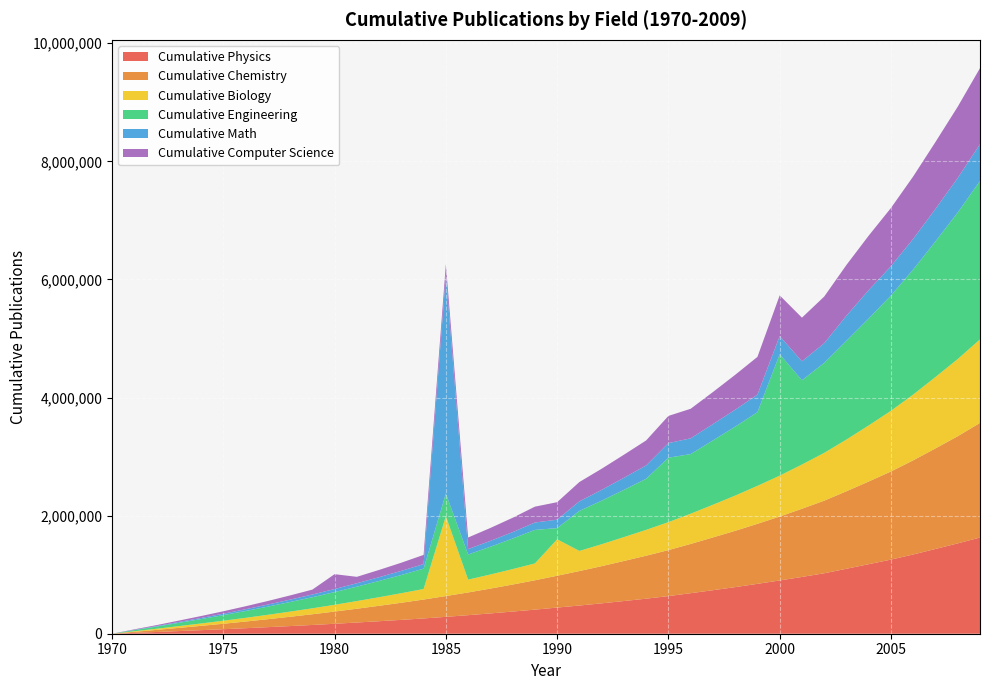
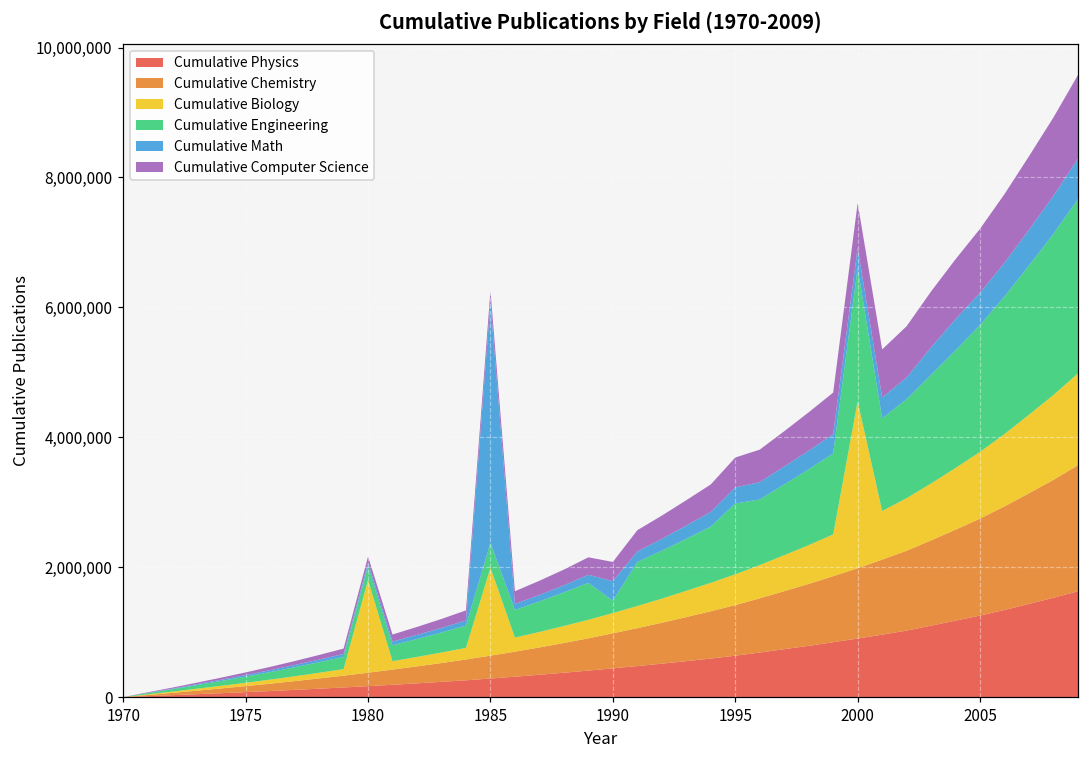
Cumulative Biology, 1980: 100,000 -> 1,400,000
Cumulative Computer Science, 1980: 300,000 -> 100,000
Cumulative Biology, 1990: 600,000 -> 300,000
Cumulative Math, 1990: 100,000 -> 300,000
Cumulative Biology, 2000: 700,000 -> 2,600,000
